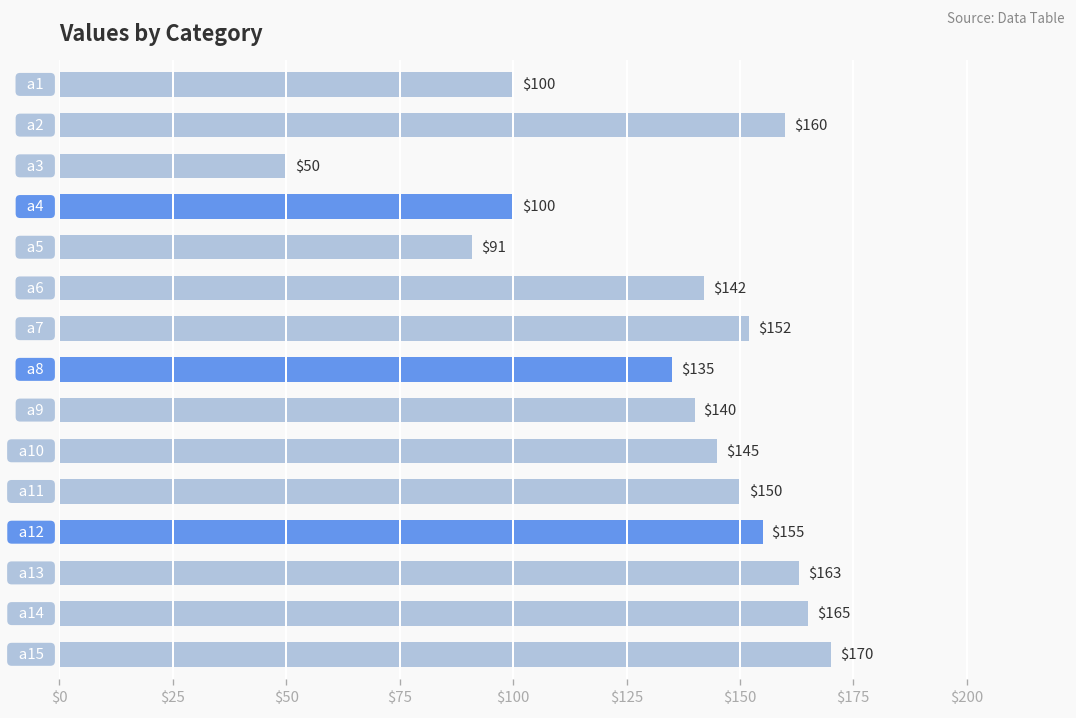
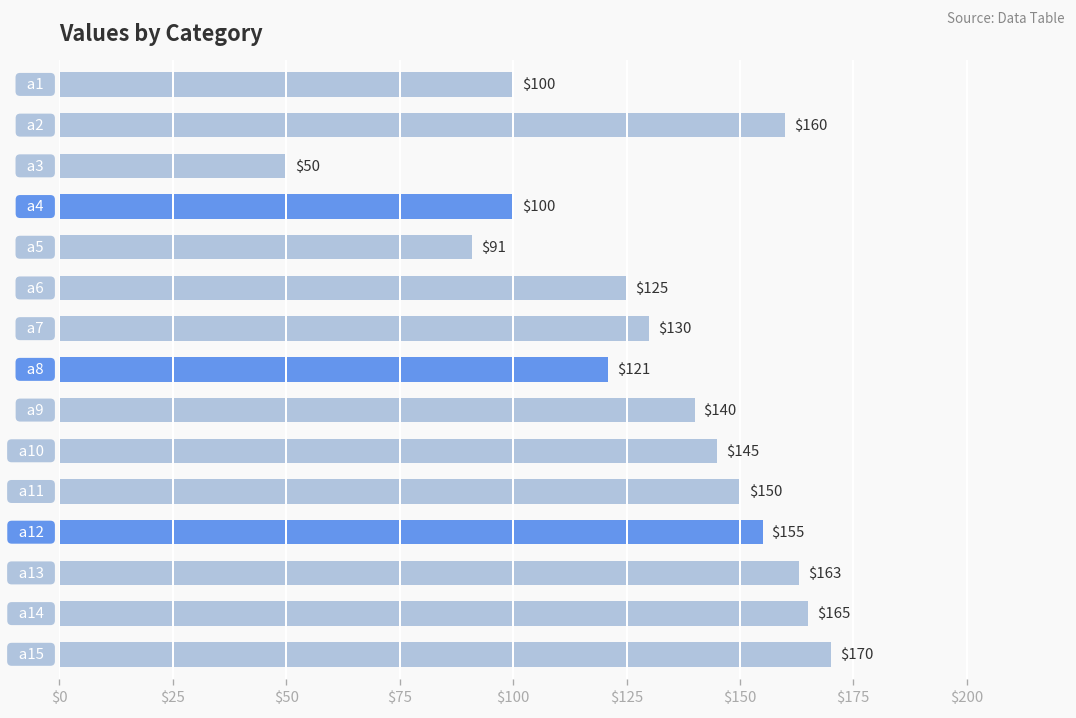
а6: $142 -> $125
а7: $152 -> $130
а8: $135 -> $121
